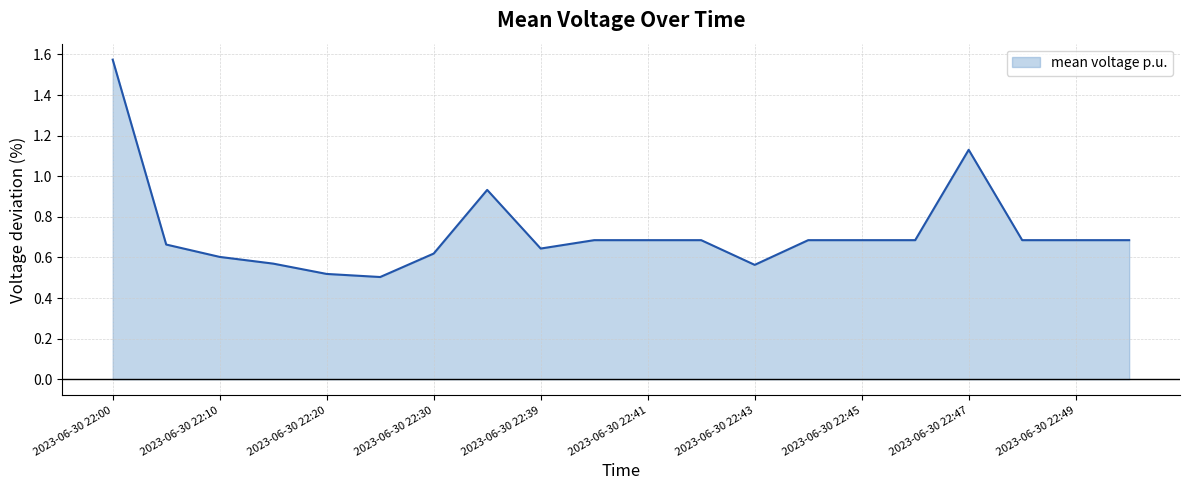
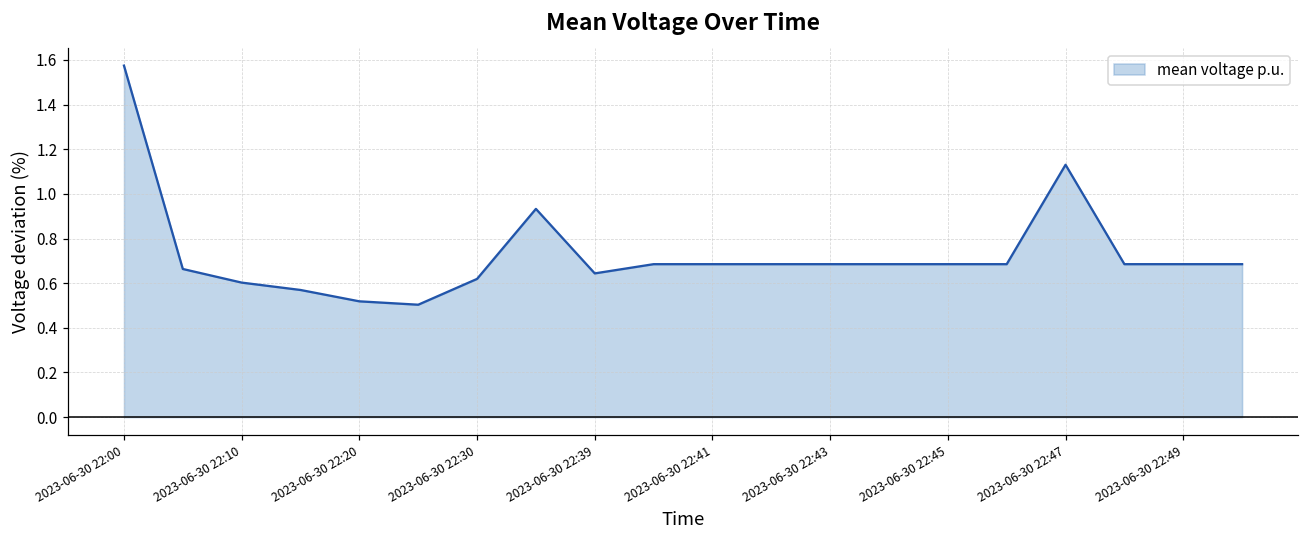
2023-06-30 22:43: 0.56 -> 0.69
